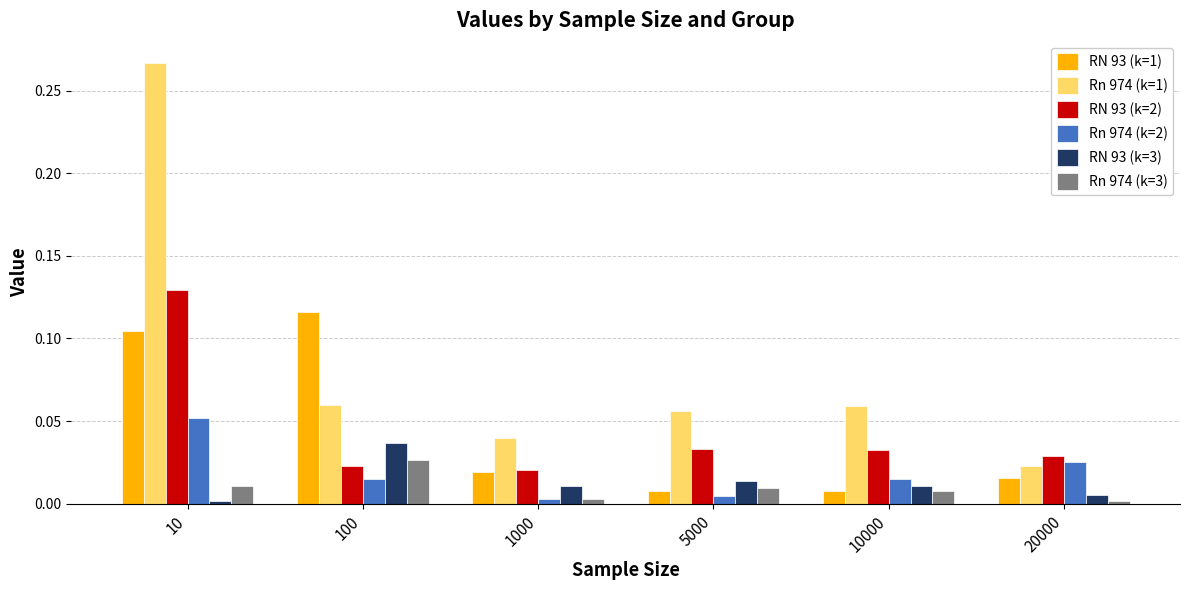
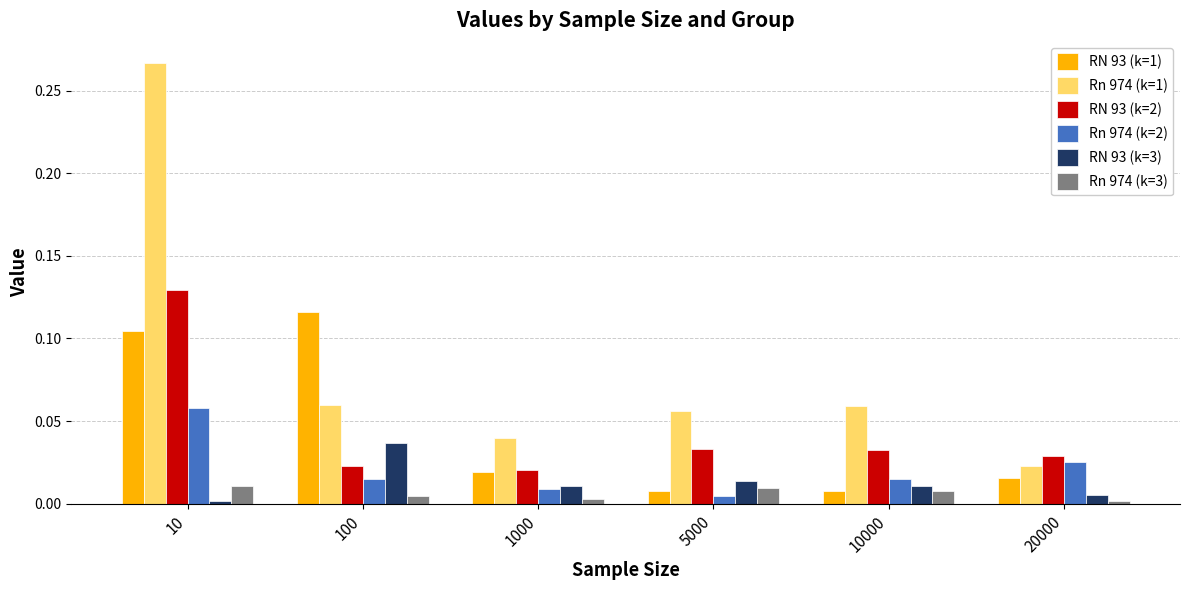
Rn 974 (k=2), 10: 0.052 -> 0.058
Rn 974 (k=3), 100: 0.026 -> 0.005
Rn 974 (k=2), 1000: 0.003 -> 0.009
